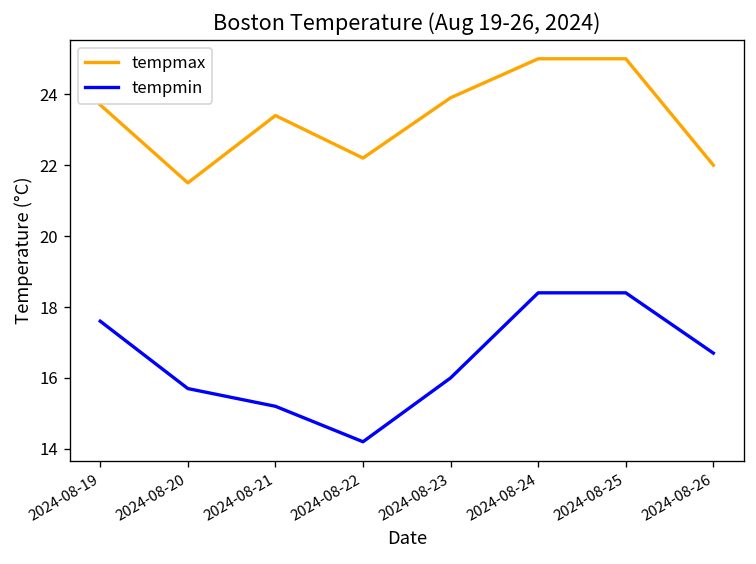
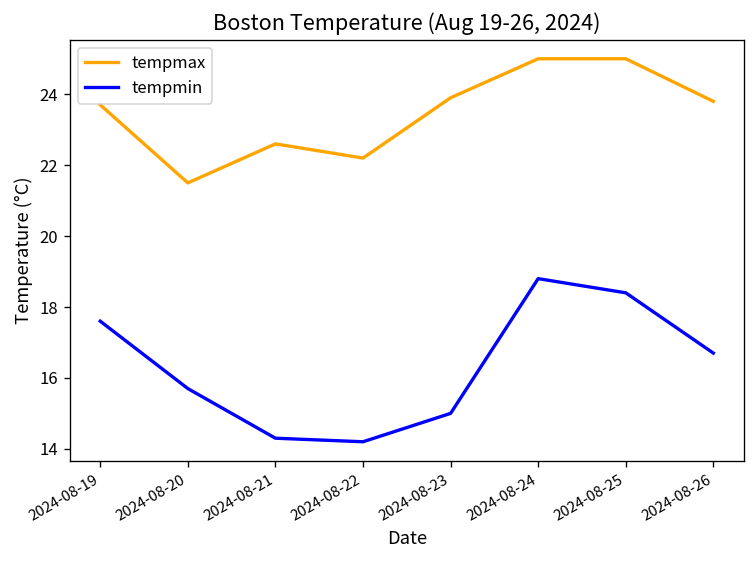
tempmax, 2024-08-21: 23.4 -> 22.6
tempmin, 2024-08-21: 15.2 -> 14.3
tempmin, 2024-08-23: 16 -> 15
tempmin, 2024-08-24: 18.4 -> 18.8
tempmax, 2024-08-26: 22.0 -> 23.8
